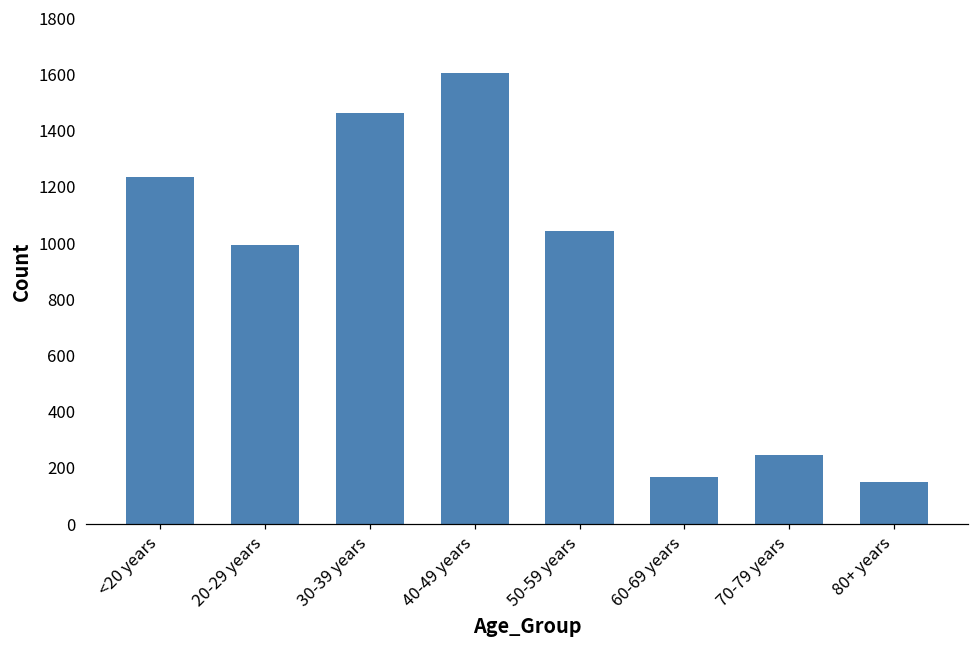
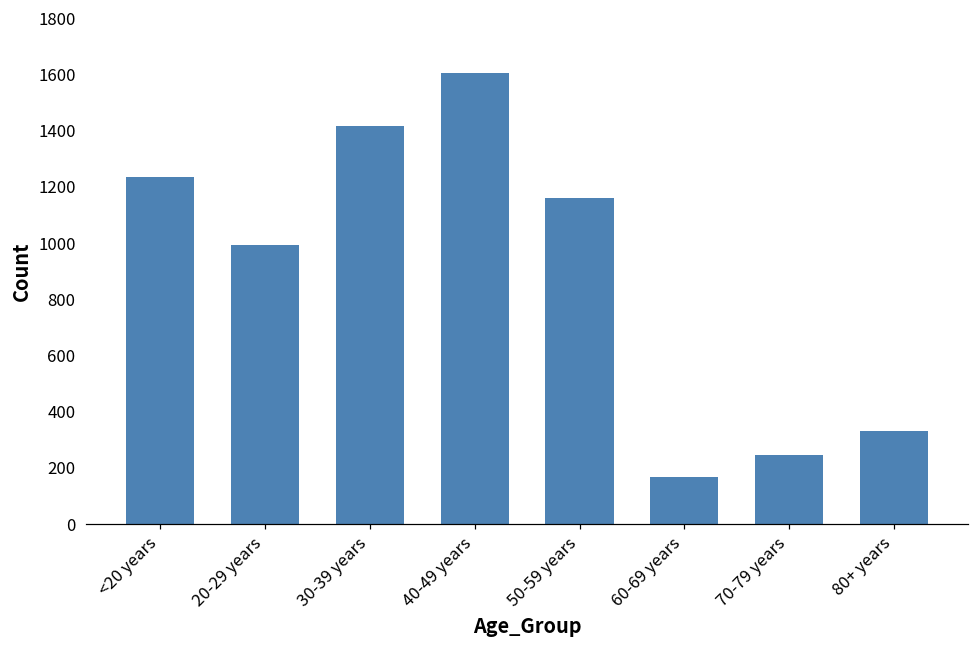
30-39 years: 1460 -> 1420
50-59 years: 1040 -> 1160
80+ years: 150 -> 330
